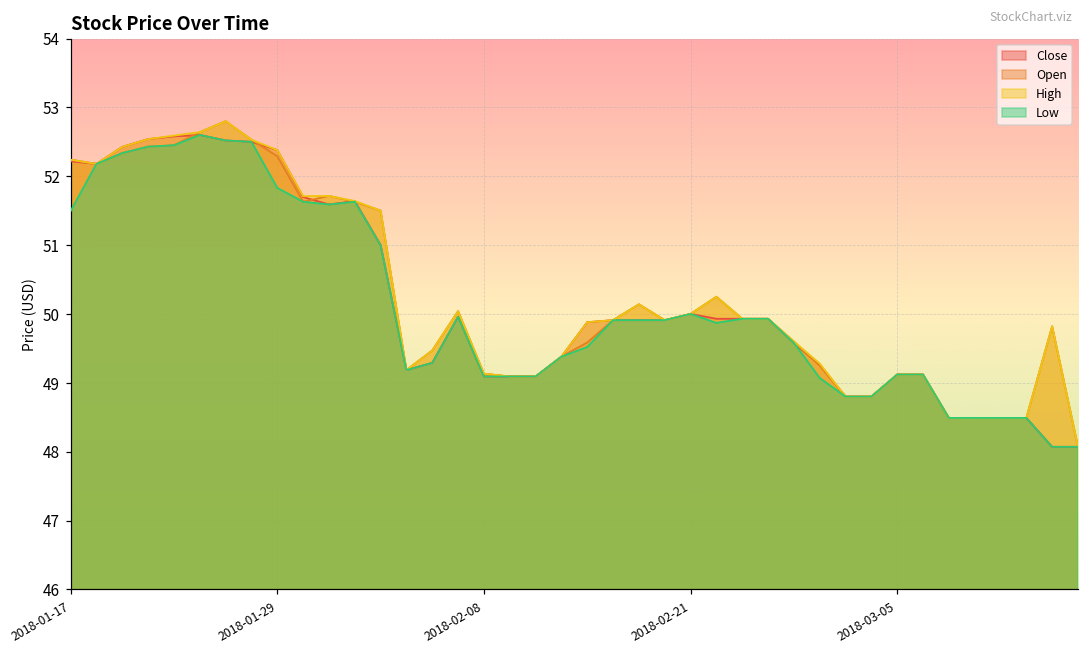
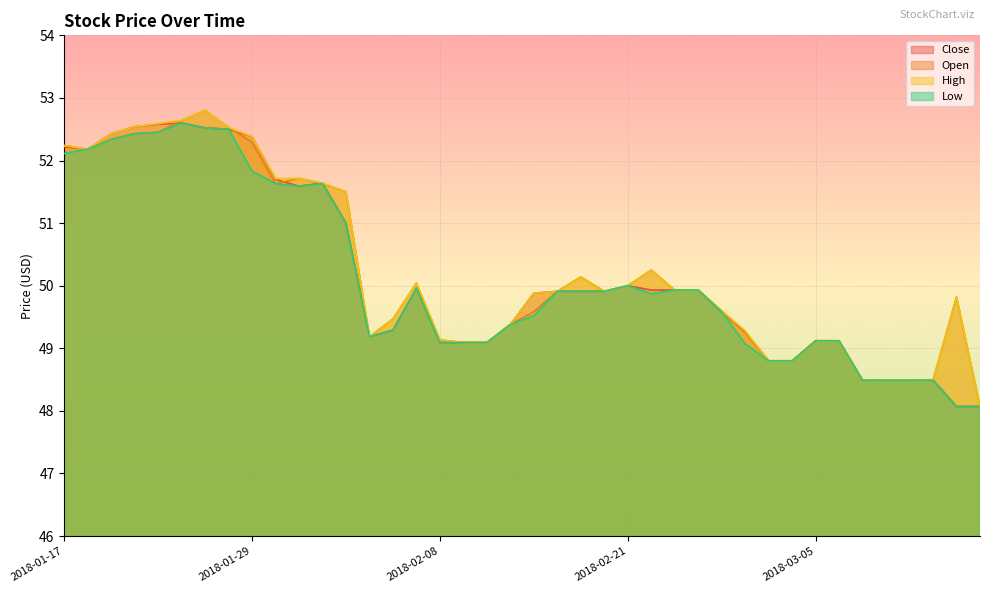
Low, 2018-01-17: 51.5 -> 52.1
